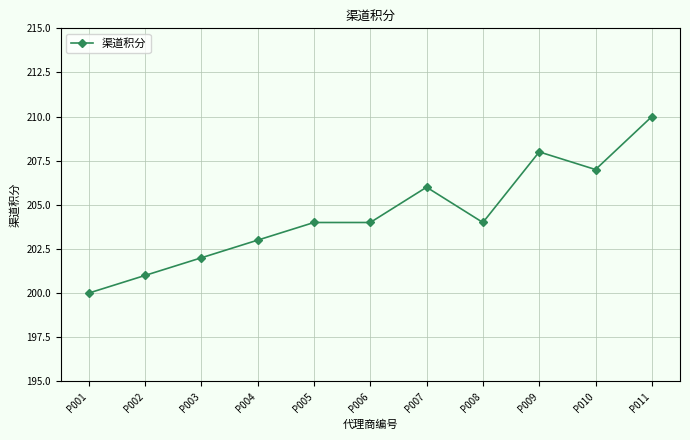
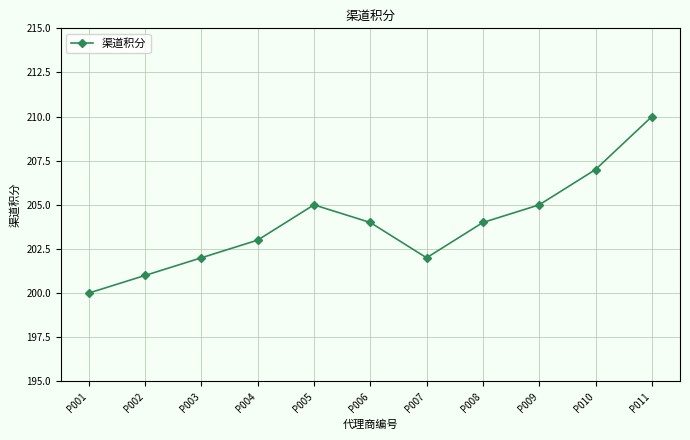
P005: 204 -> 205
P007: 206 -> 202
P009: 208 -> 205
